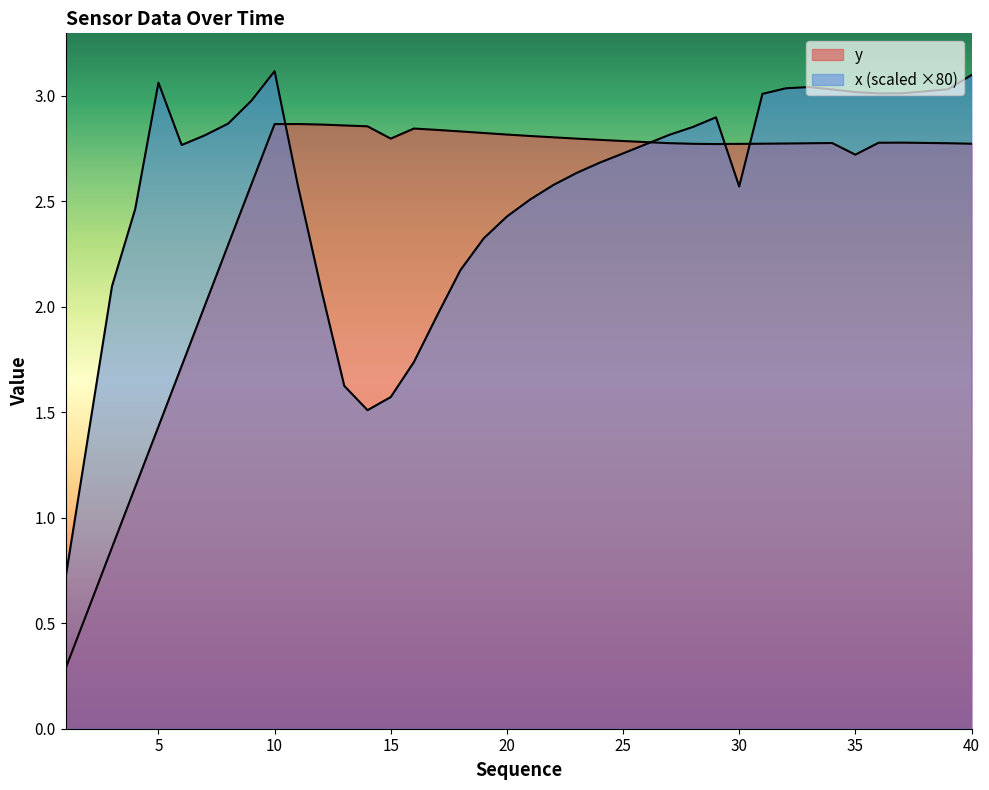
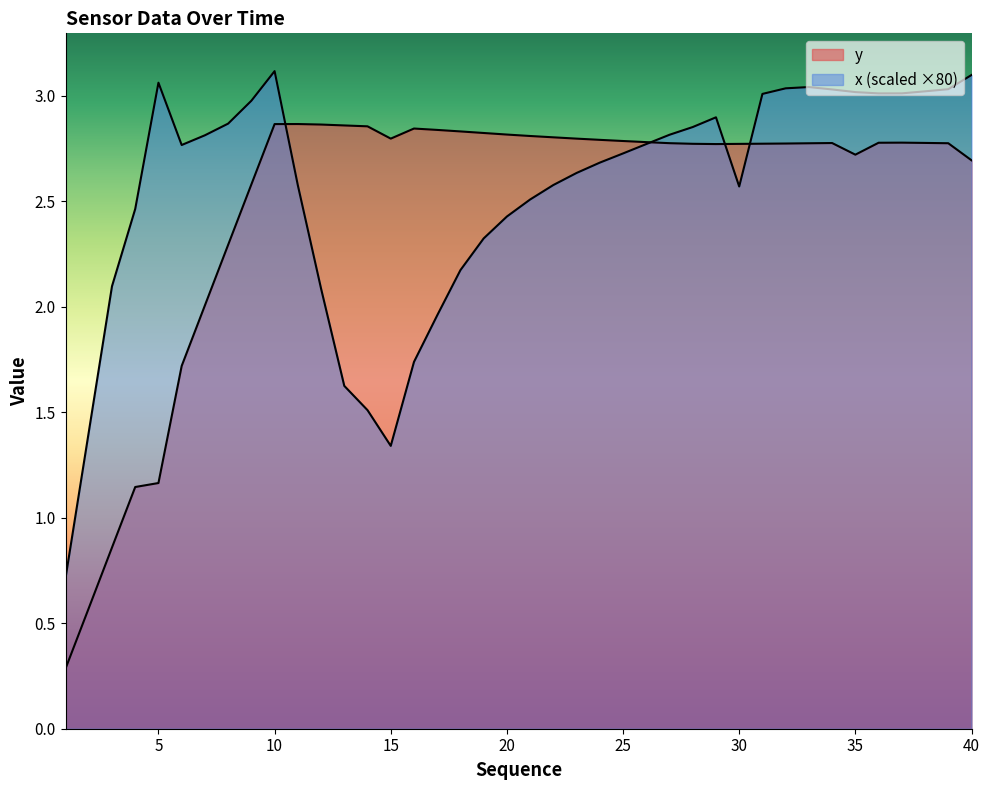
y, 5: 1.43 -> 1.16
x (scaled ×80), 15: 1.57 -> 1.34
y, 40: 2.77 -> 2.69
